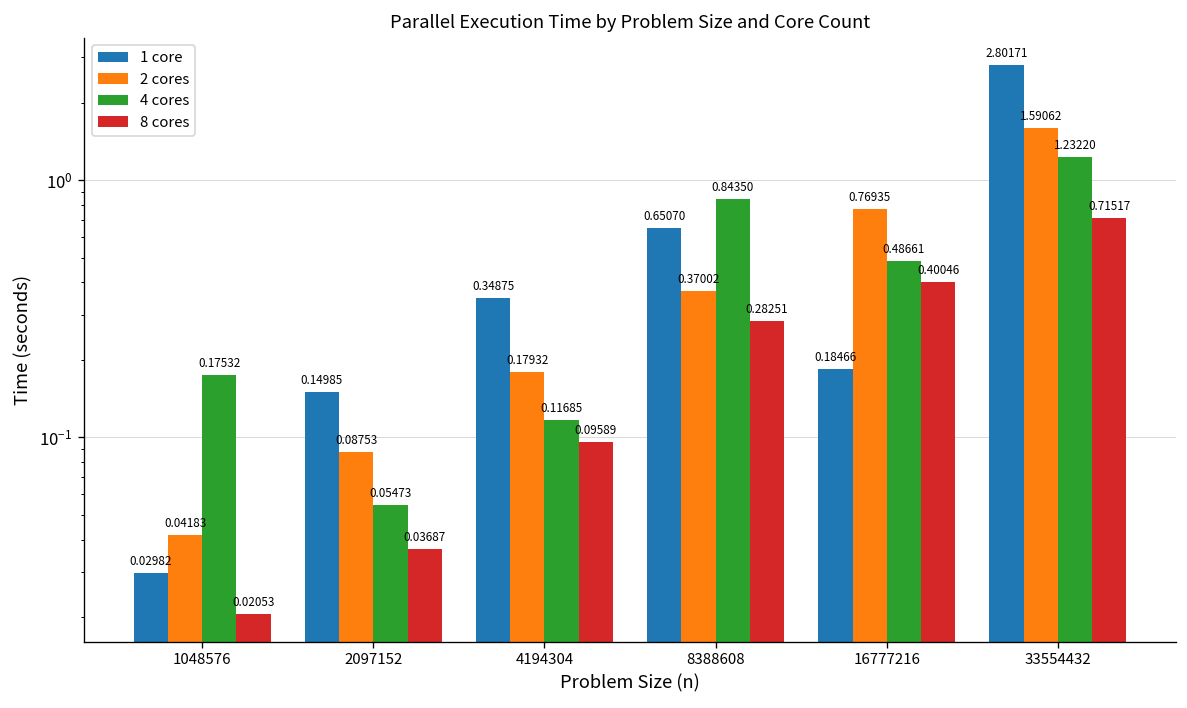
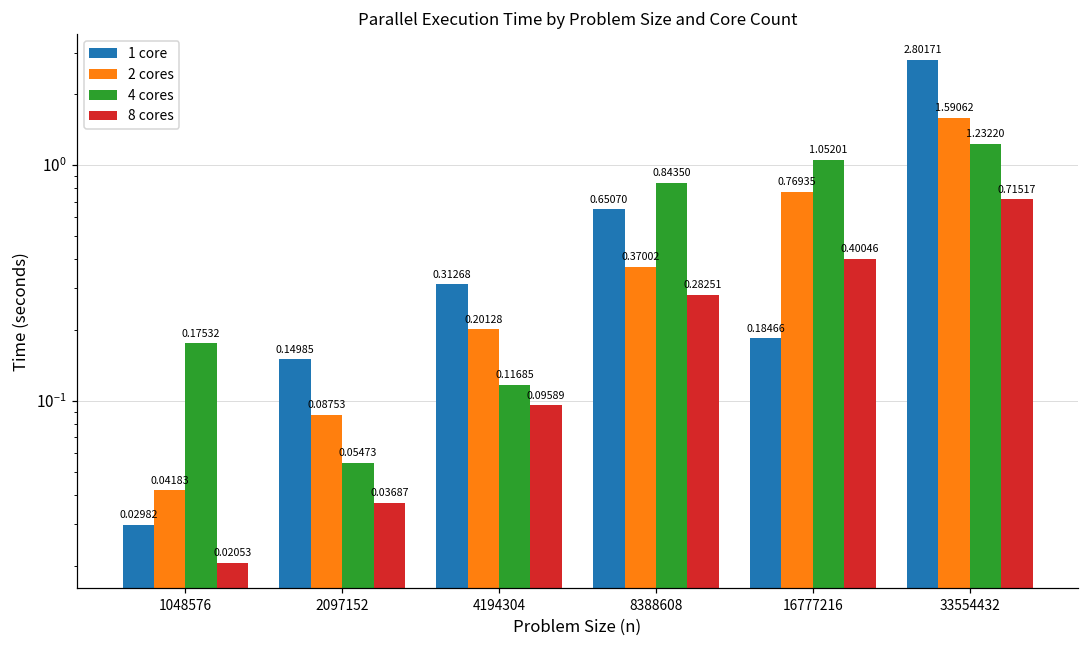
1 core, 4194304: 0.34875 -> 0.31268
2 cores, 4194304: 0.17932 -> 0.20128
4 cores, 16777216: 0.48661 -> 1.05201
